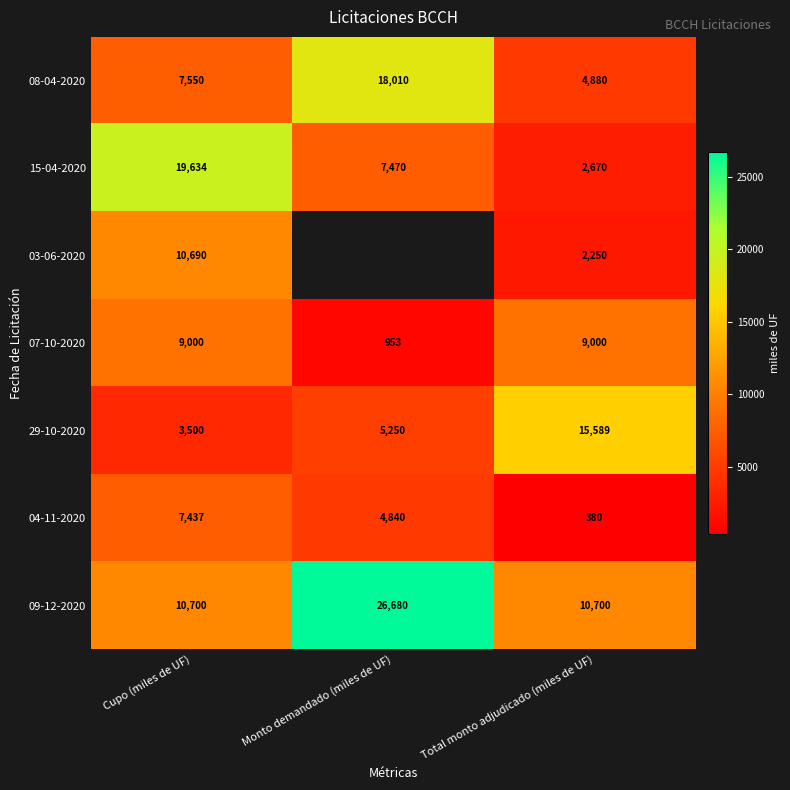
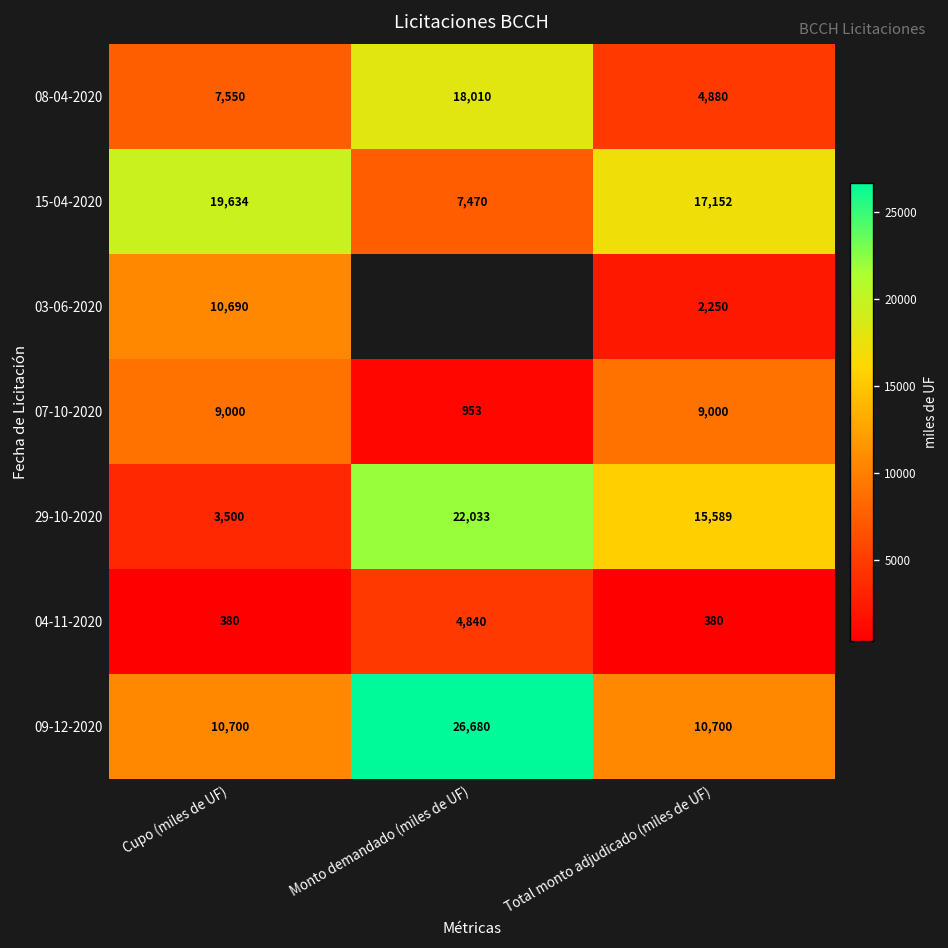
15-04-2020, Total monto adjudicado (miles de UF): 2,670 -> 17,152
29-10-2020, Monto demandado (miles de UF): 5,250 -> 22,033
04-11-2020, Cupo (miles de UF): 7,437 -> 380
